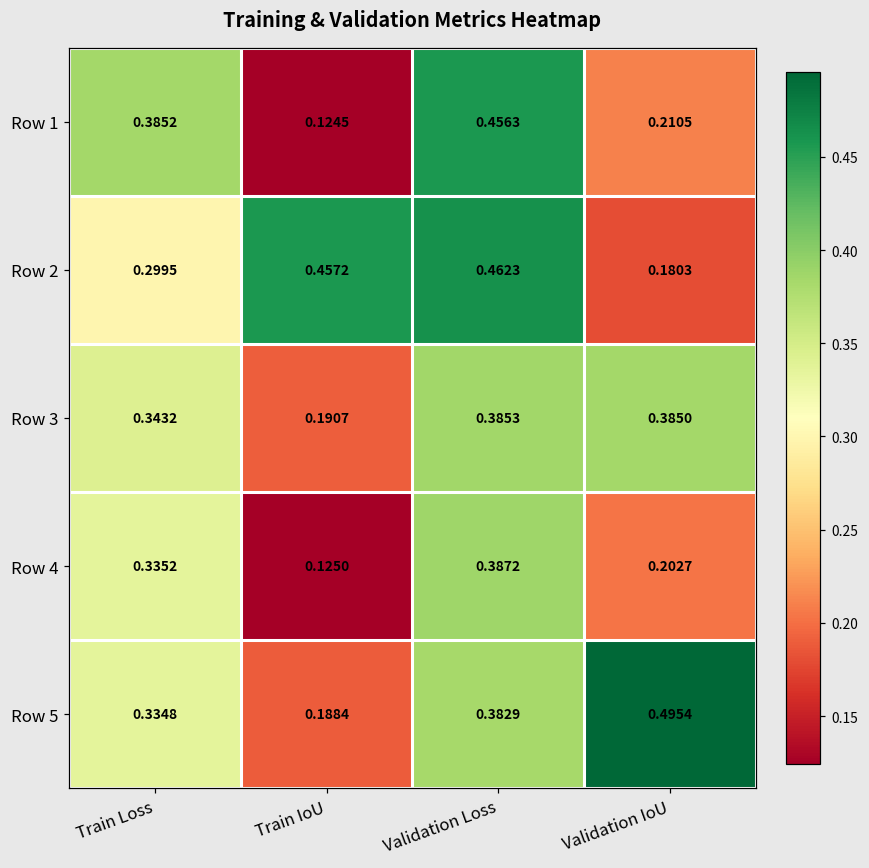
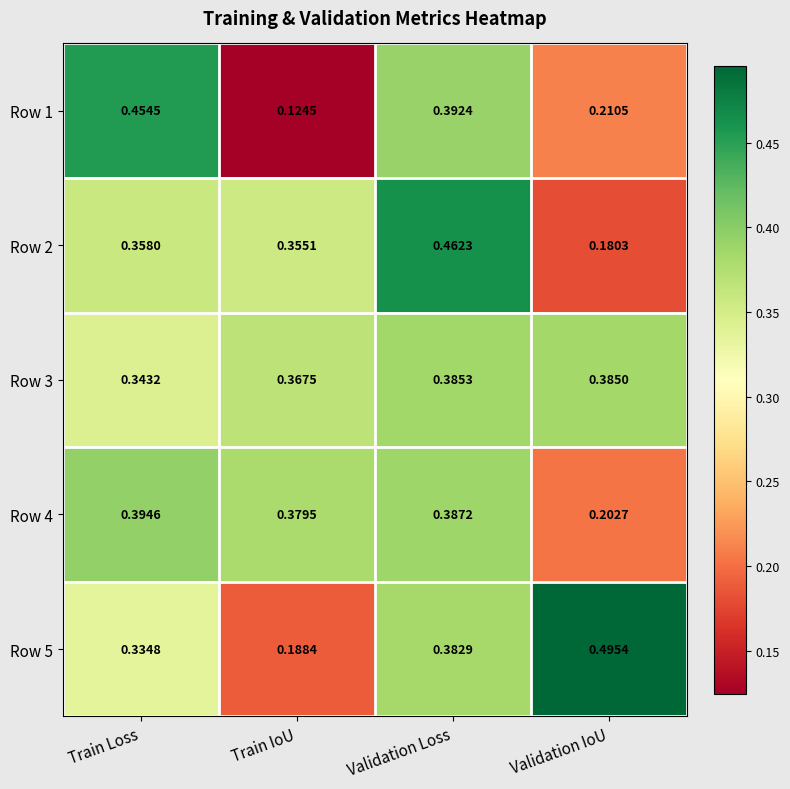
Row 1, Train Loss: 0.3852 -> 0.4545
Row 1, Validation Loss: 0.4563 -> 0.3924
Row 2, Train Loss: 0.2995 -> 0.3580
Row 2, Train IoU: 0.4572 -> 0.3551
Row 3, Train IoU: 0.1907 -> 0.3675
Row 4, Train Loss: 0.3352 -> 0.3946
Row 4, Train IoU: 0.1250 -> 0.3795
